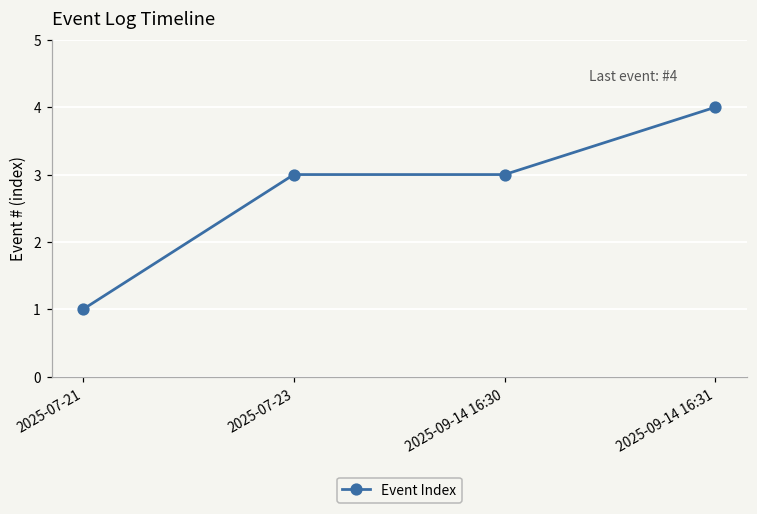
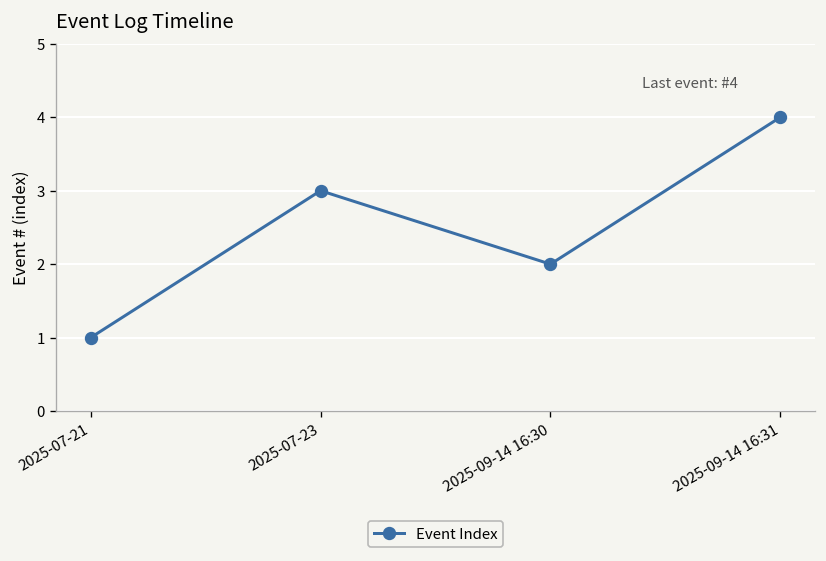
2025-09-14 16:30: 3 -> 2
